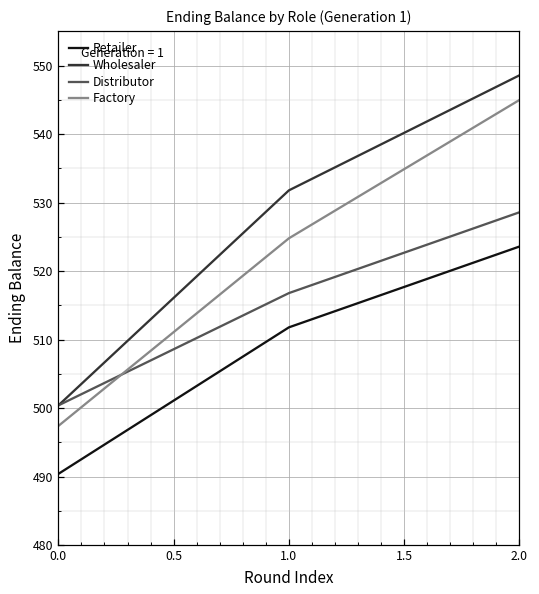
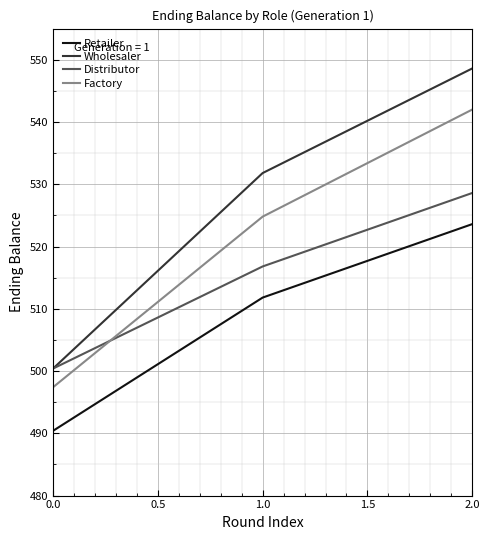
Factory, 2.0: 545 -> 542
